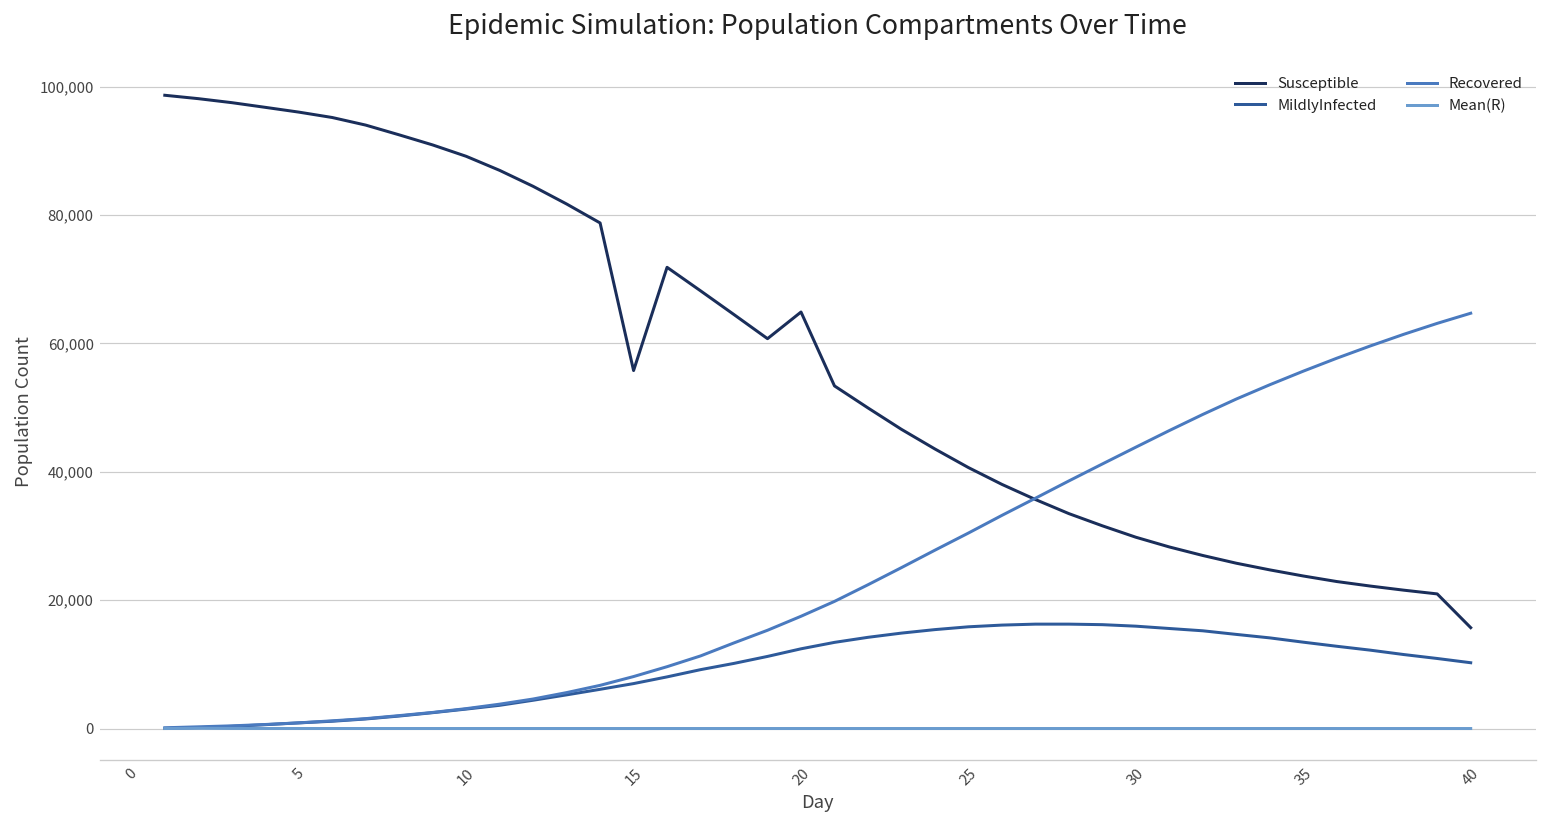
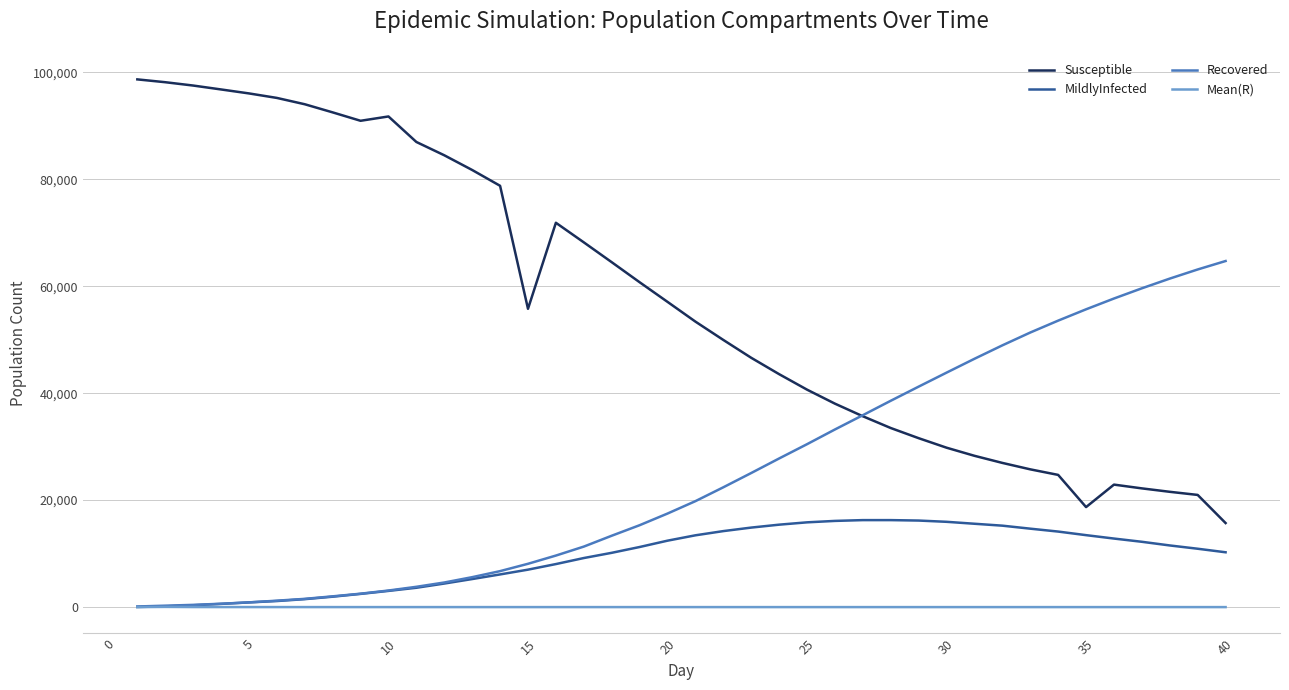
Susceptible, 10: 89,000 -> 92,000
Susceptible, 20: 65,000 -> 57,000
Susceptible, 35: 24,000 -> 19,000
